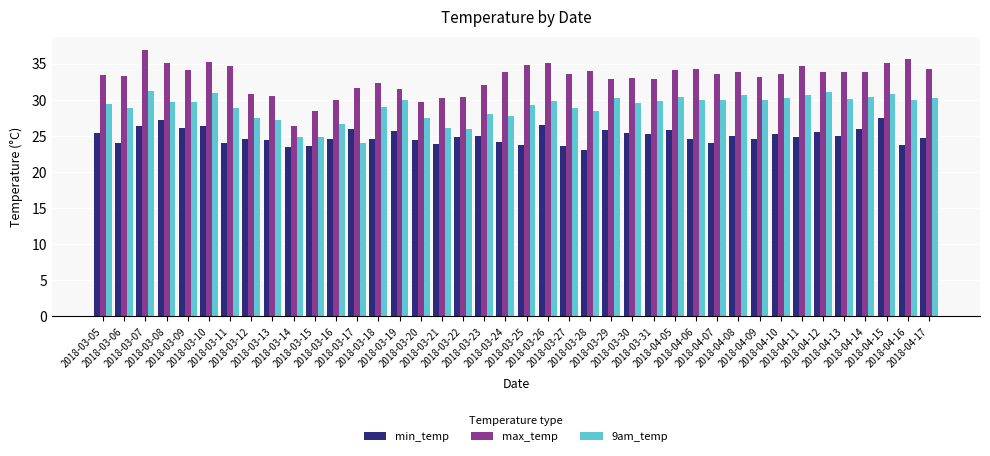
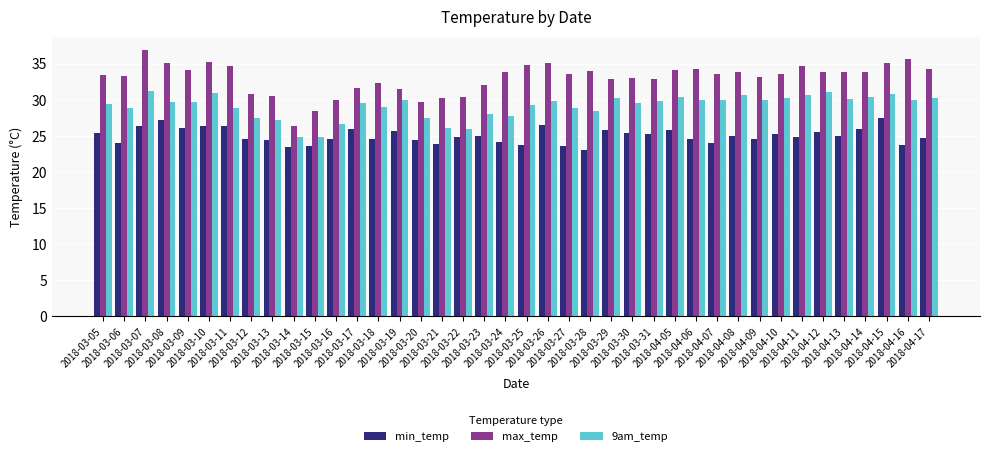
min_temp, 2018-03-11: 24 -> 26
9am_temp, 2018-03-17: 24 -> 30
